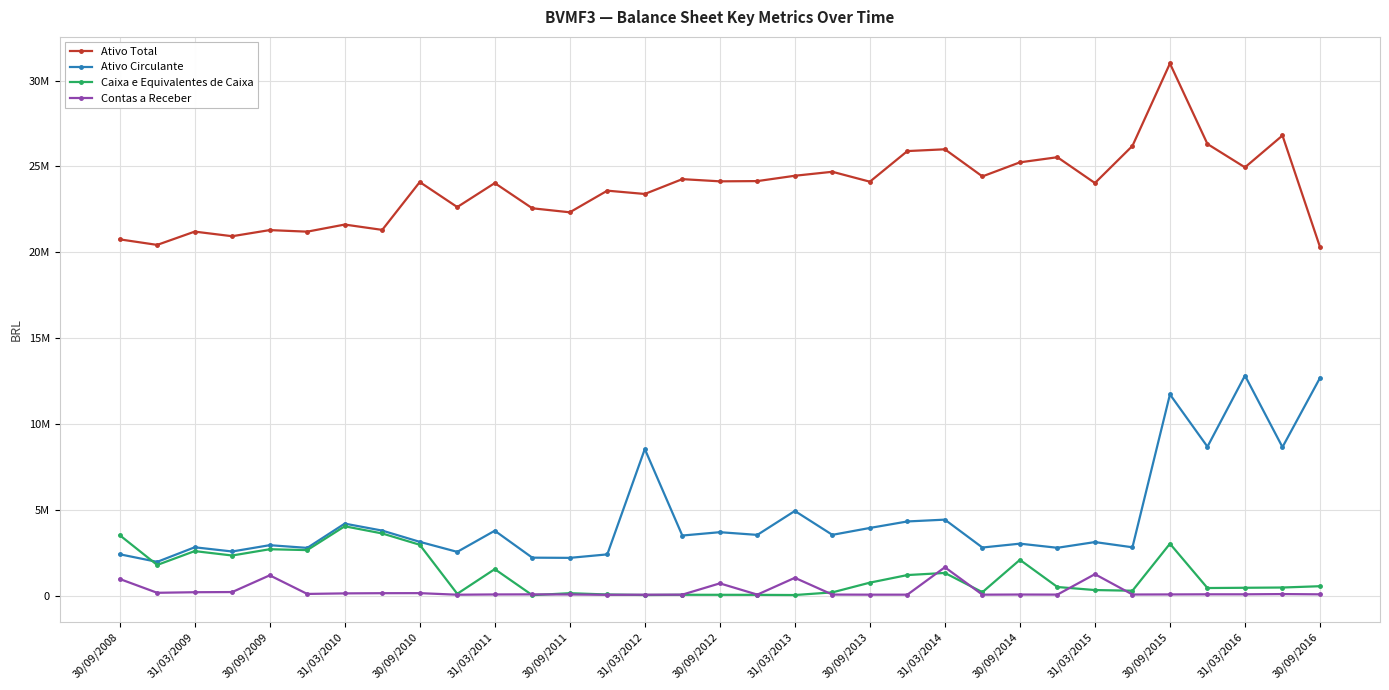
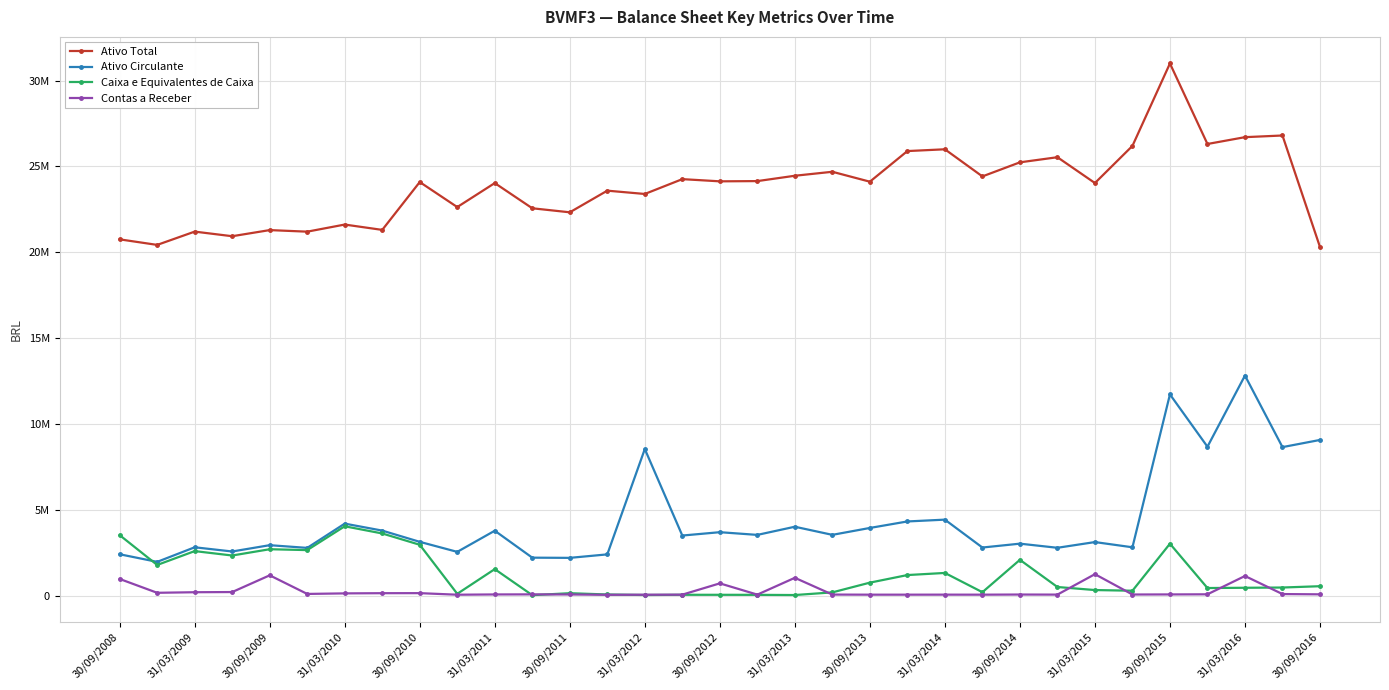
Ativo Circulante, 31/03/2013: 4900000 -> 4000000
Contas a Receber, 31/03/2014: 1700000 -> 100000
Ativo Total, 31/03/2016: 24900000 -> 26700000
Contas a Receber, 31/03/2016: 100000 -> 1100000
Ativo Circulante, 30/09/2016: 12700000 -> 9100000
